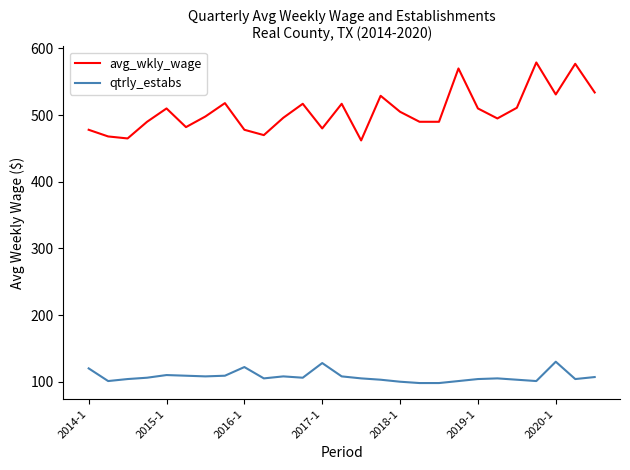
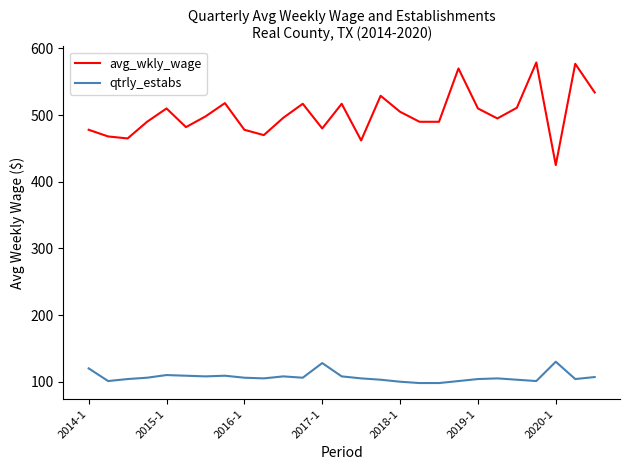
qtrly_estabs, 2016-1: 120 -> 110
avg_wkly_wage, 2020-1: 530 -> 430
